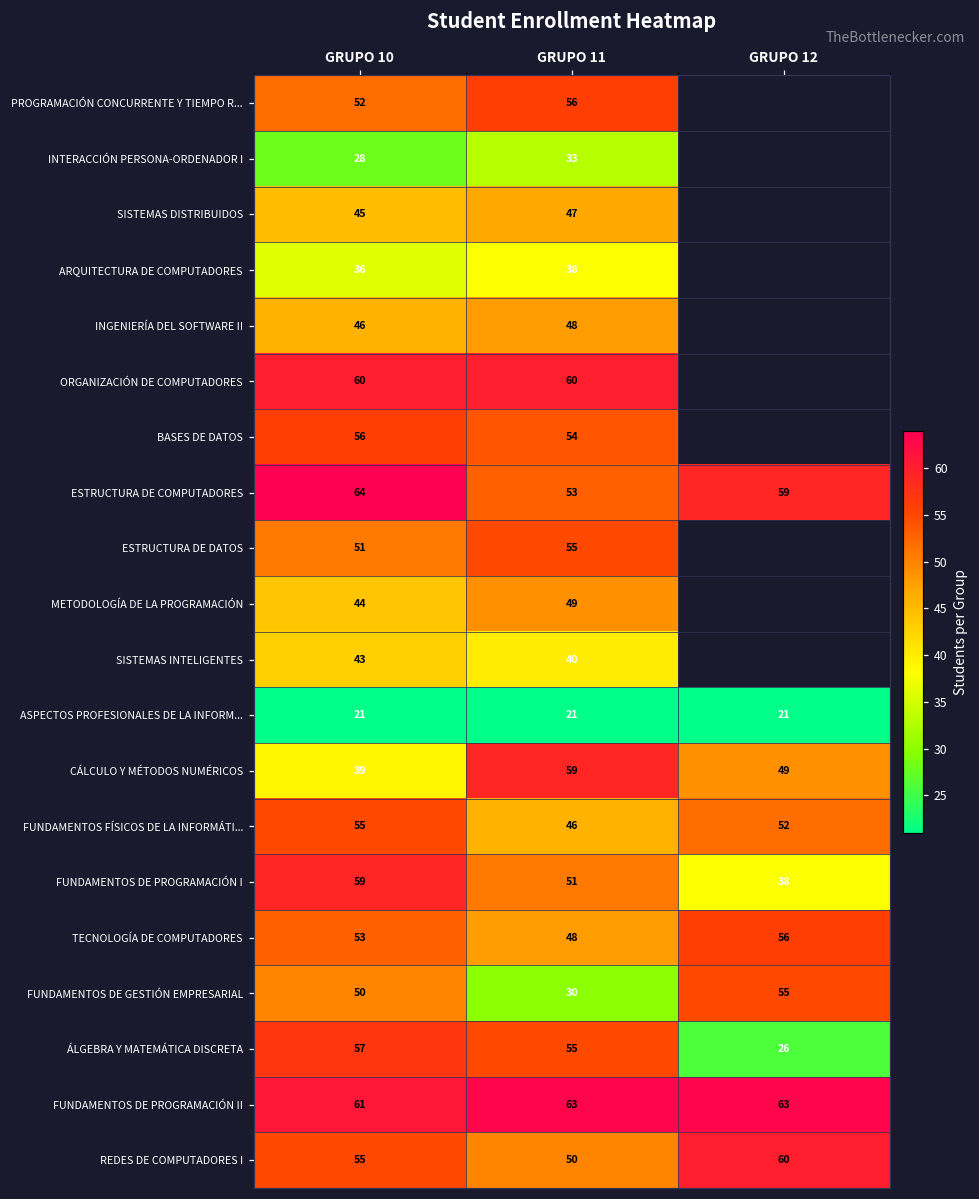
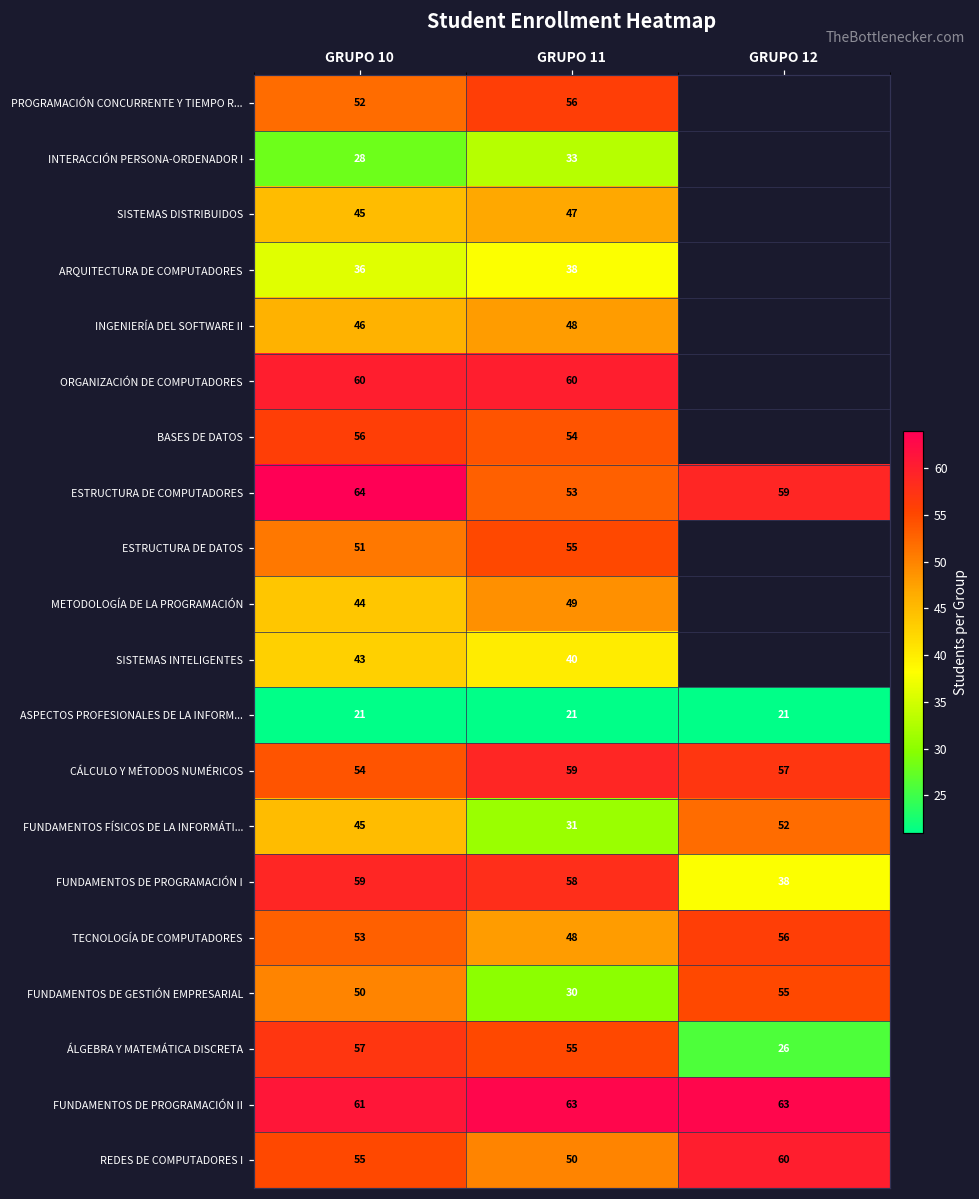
CÁLCULO Y MÉTODOS NUMÉRICOS, GRUPO 10: 39 -> 54
CÁLCULO Y MÉTODOS NUMÉRICOS, GRUPO 12: 49 -> 57
FUNDAMENTOS FÍSICOS DE LA INFORMÁTI..., GRUPO 10: 55 -> 45
FUNDAMENTOS FÍSICOS DE LA INFORMÁTI..., GRUPO 11: 46 -> 31
FUNDAMENTOS DE PROGRAMACIÓN I, GRUPO 11: 51 -> 58
